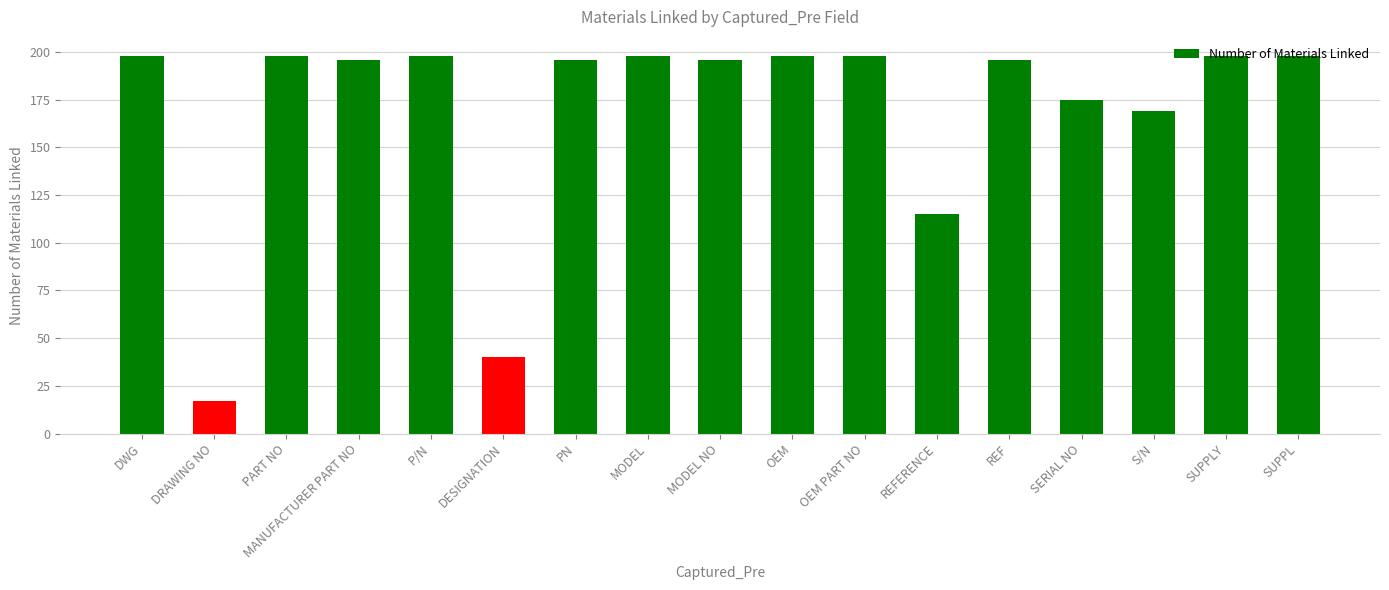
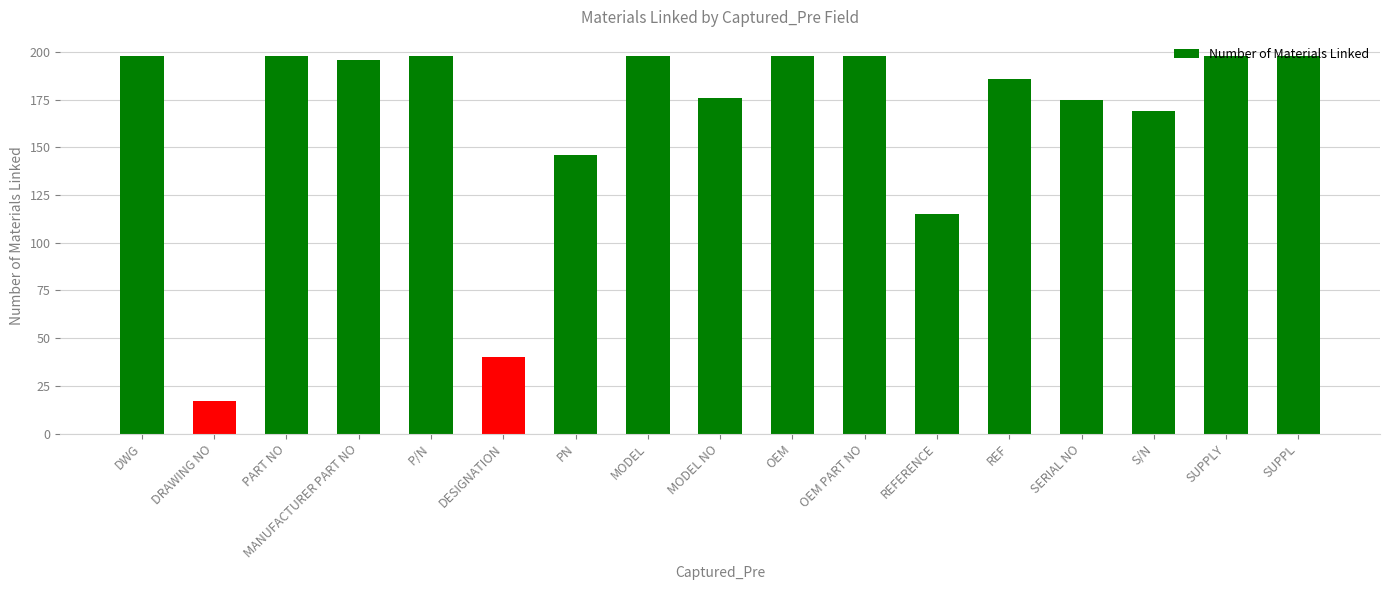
PN: 196 -> 146
MODEL NO: 196 -> 176
REF: 196 -> 186
